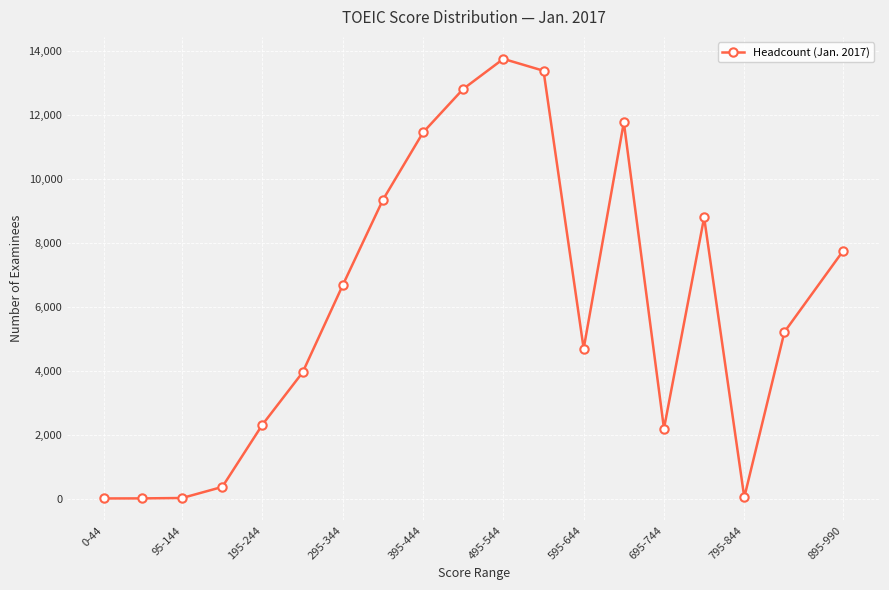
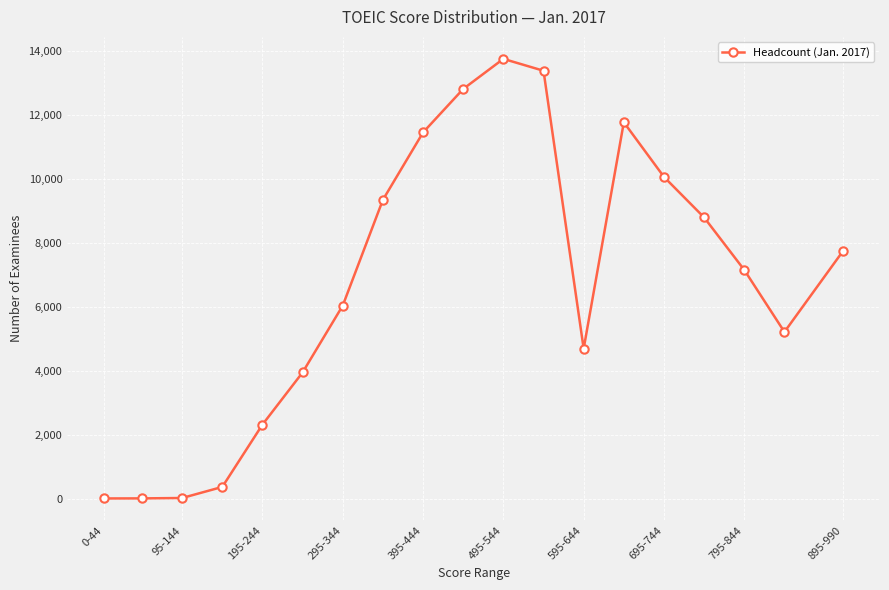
295-344: 6,700 -> 6,000
695-744: 2,200 -> 10,100
795-844: 100 -> 7,200
